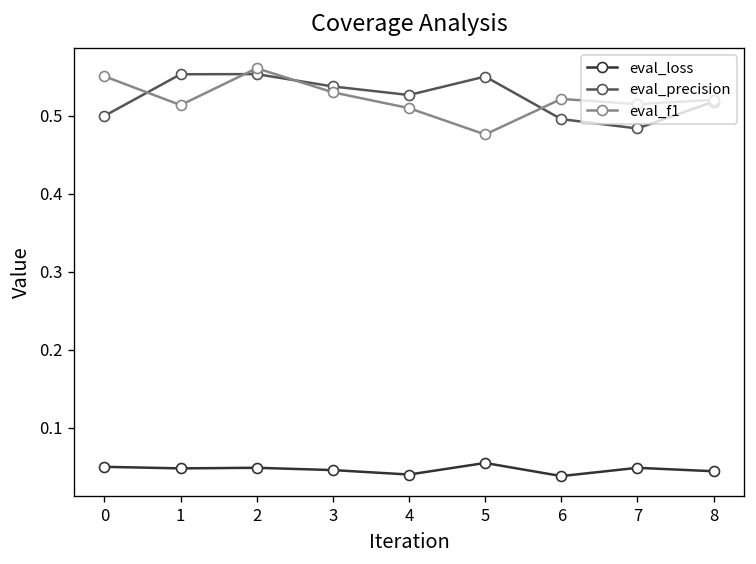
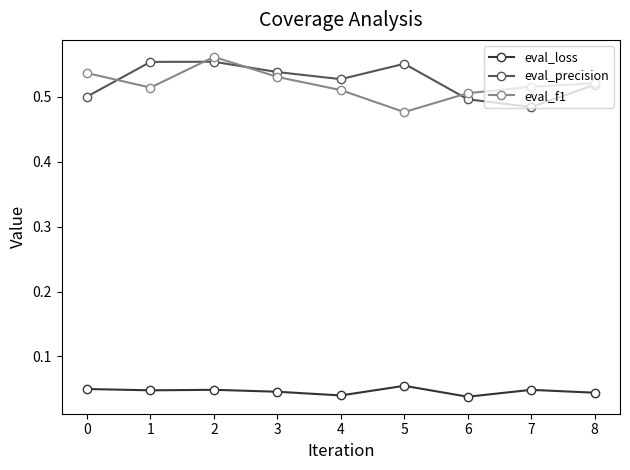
eval_f1, 0: 0.55 -> 0.54
eval_f1, 6: 0.52 -> 0.51
